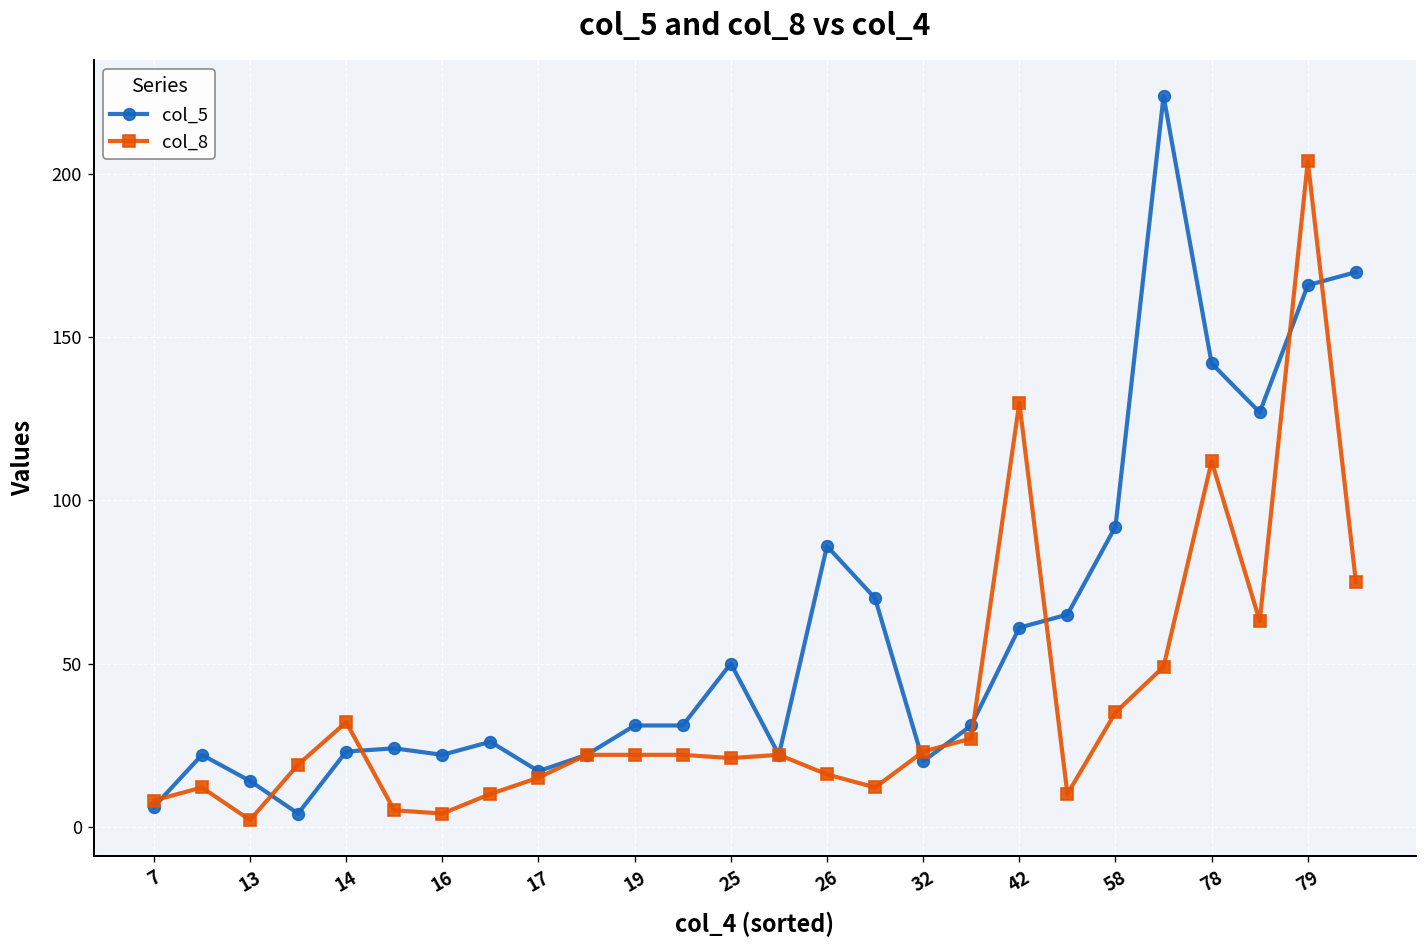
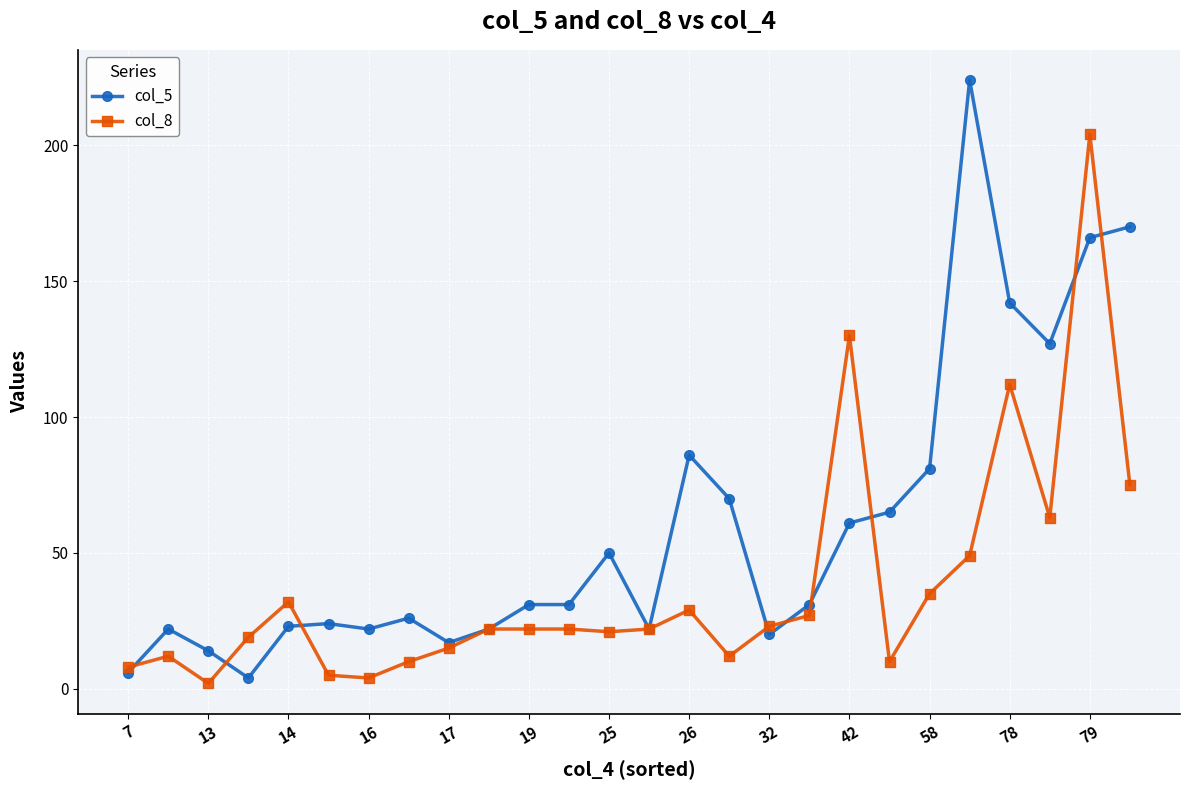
col_8, 26: 16 -> 29
col_5, 58: 92 -> 81
